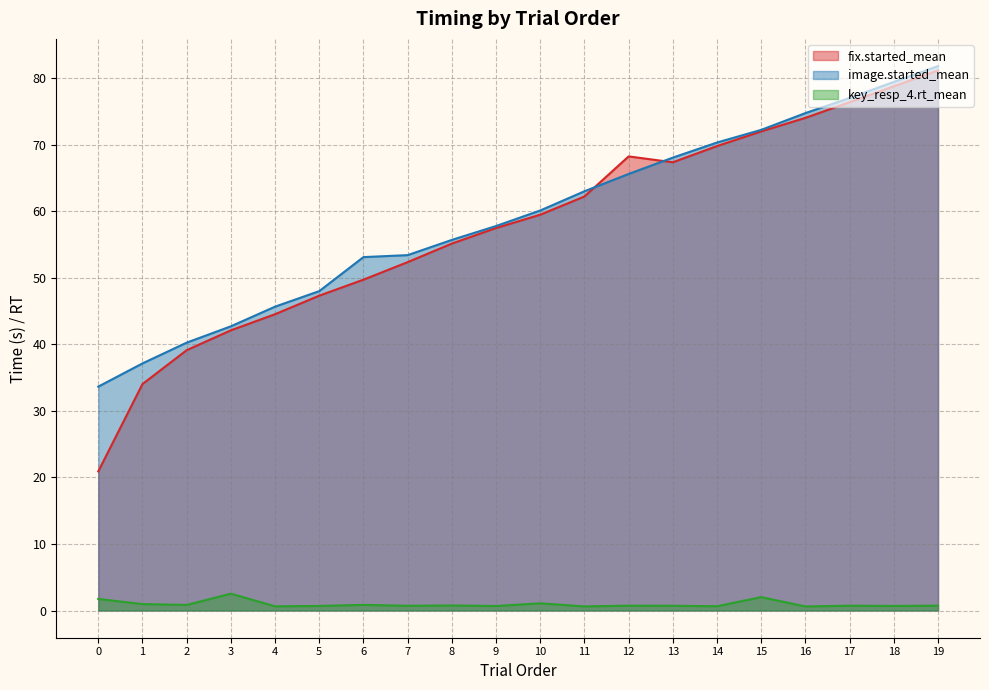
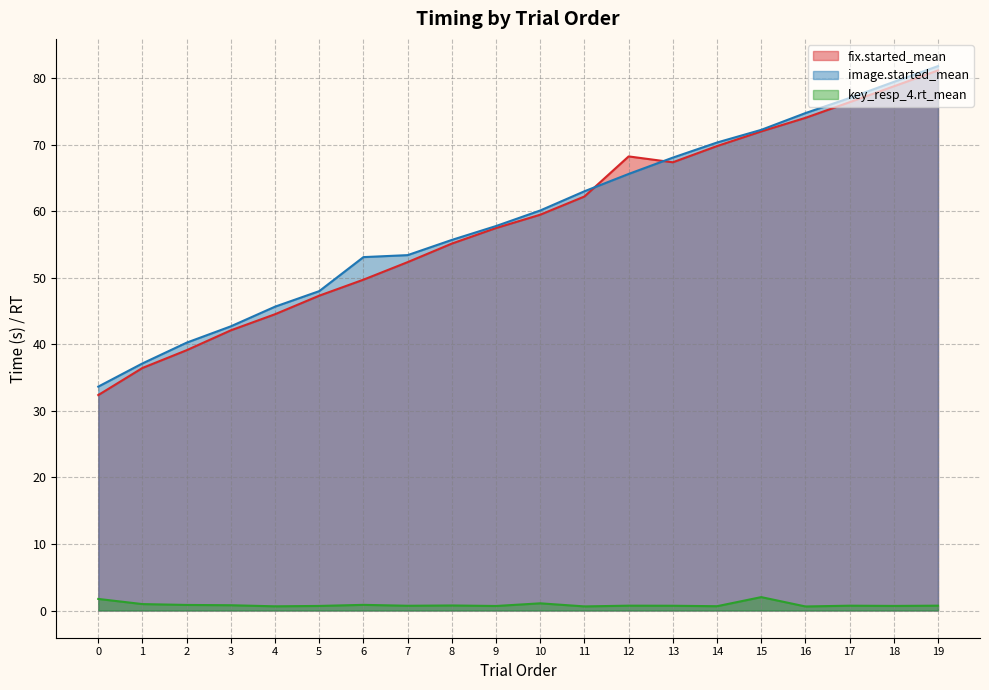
fix.started_mean, 0: 21 -> 32
fix.started_mean, 1: 34 -> 36
key_resp_4.rt_mean, 3: 3 -> 1
